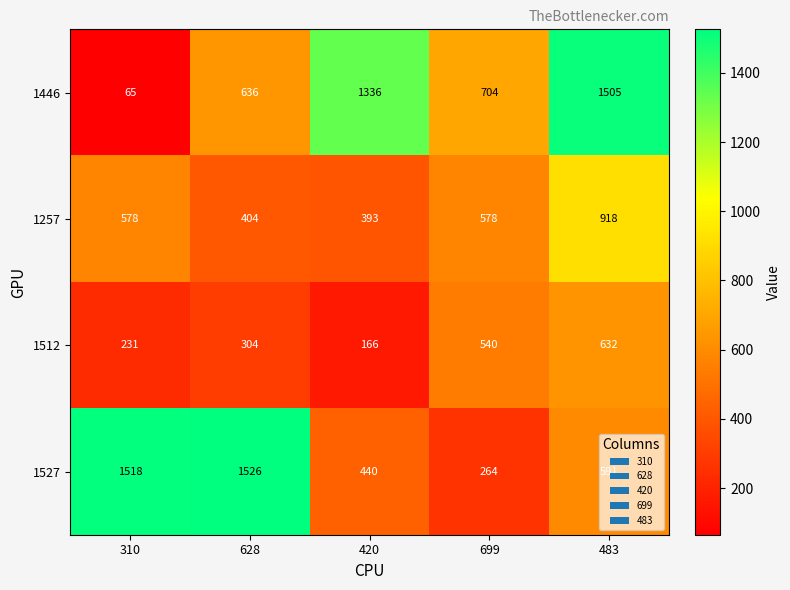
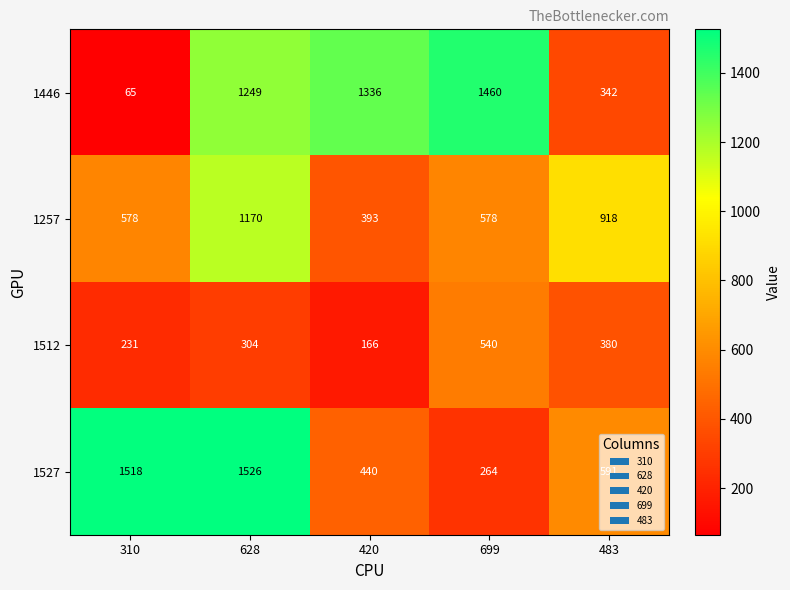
1446, 628: 636 -> 1249
1446, 699: 704 -> 1460
1446, 483: 1505 -> 342
1257, 628: 404 -> 1170
1512, 483: 632 -> 380
